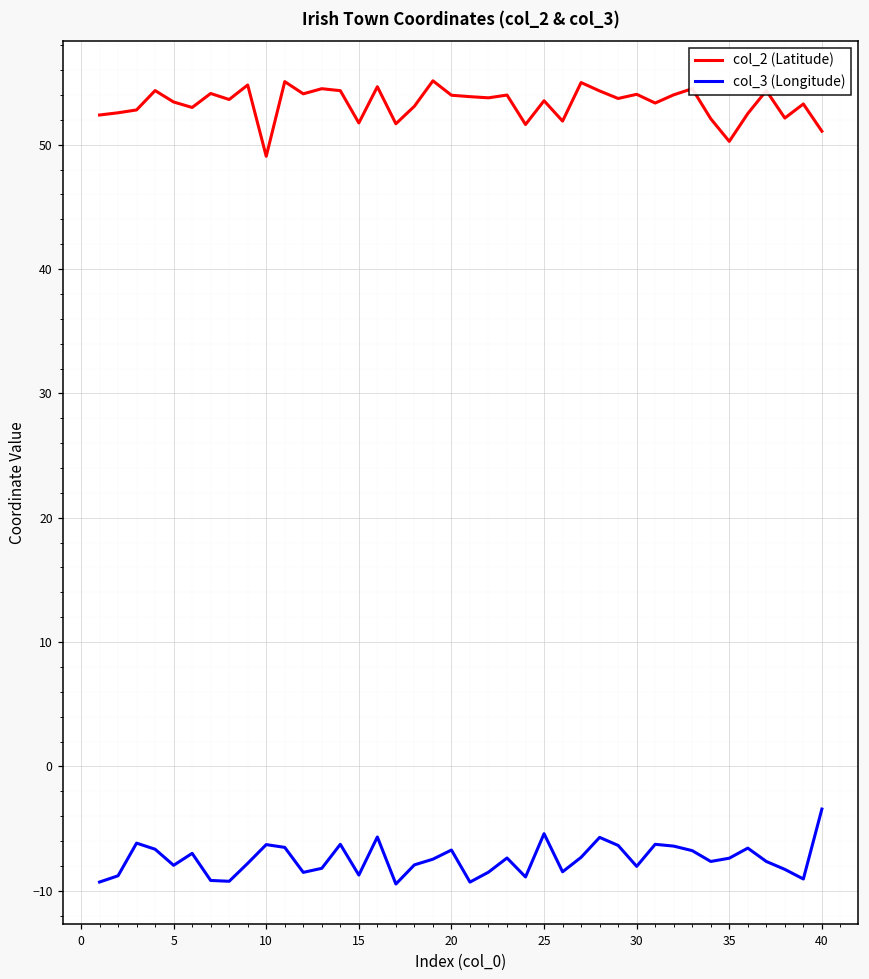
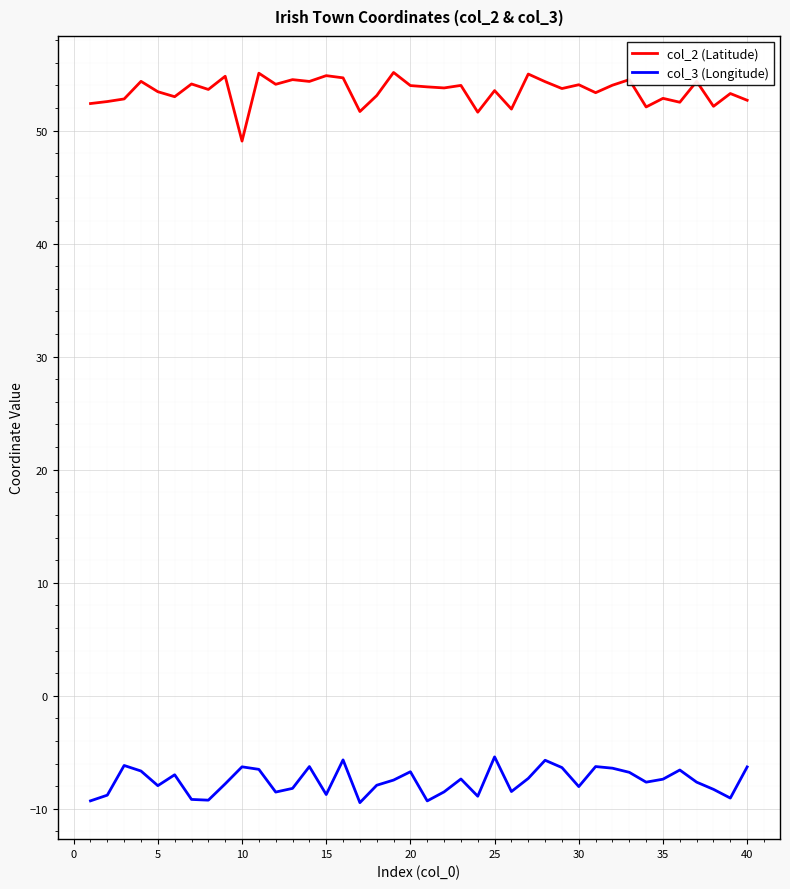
col_2 (Latitude), 15: 51.7 -> 54.9
col_2 (Latitude), 35: 50.3 -> 52.8
col_2 (Latitude), 40: 51.1 -> 52.7
col_3 (Longitude), 40: -3.4 -> -6.3
